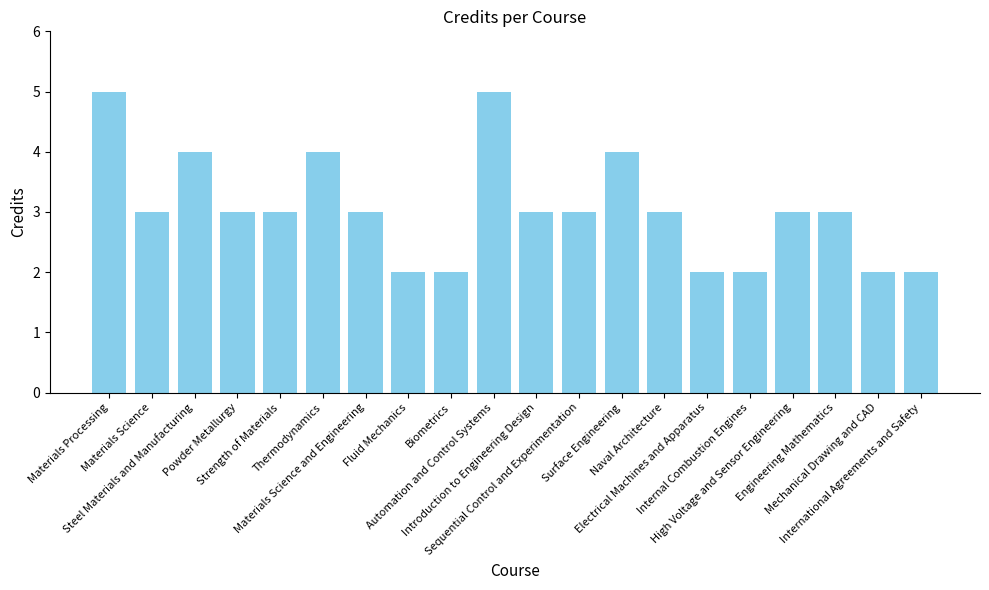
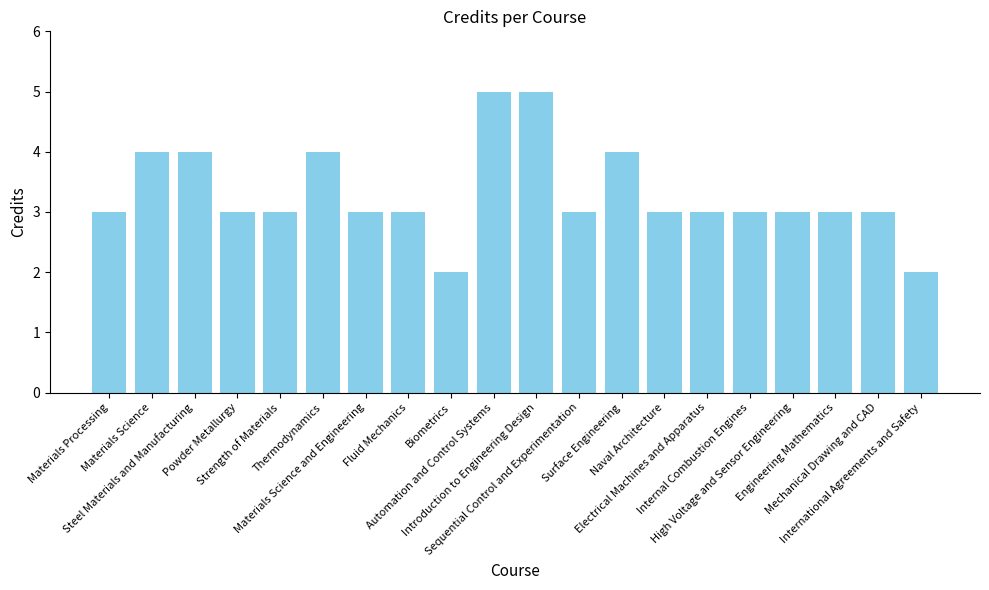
Materials Processing: 5 -> 3
Materials Science: 3 -> 4
Fluid Mechanics: 2 -> 3
Introduction to Engineering Design: 3 -> 5
Electrical Machines and Apparatus: 2 -> 3
Internal Combustion Engines: 2 -> 3
Mechanical Drawing and CAD: 2 -> 3
